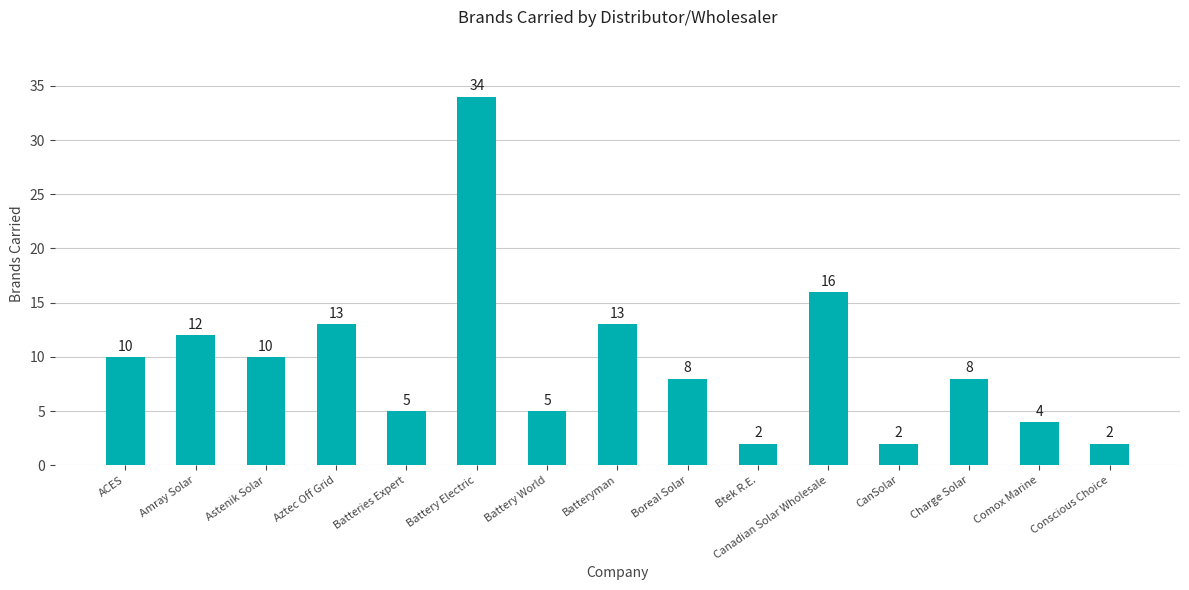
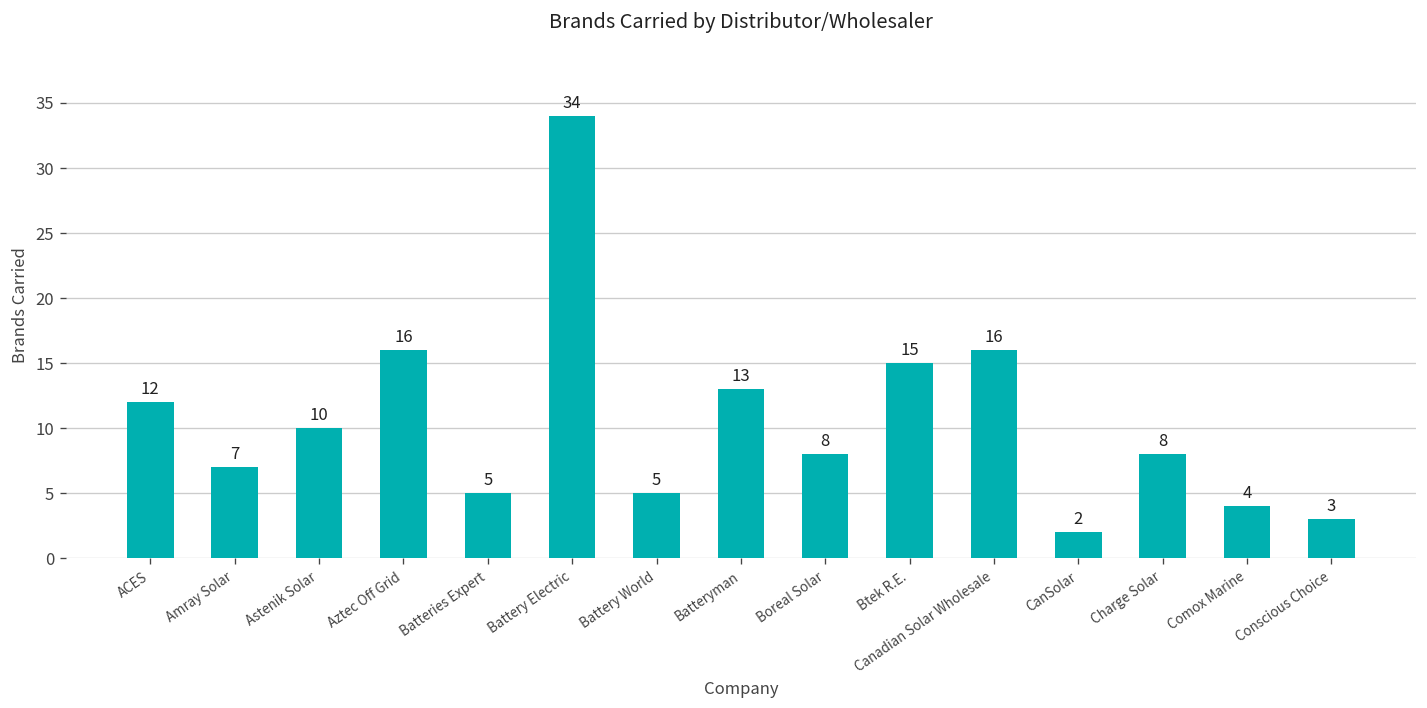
ACES: 10 -> 12
Amray Solar: 12 -> 7
Aztec Off Grid: 13 -> 16
Btek R.E.: 2 -> 15
Conscious Choice: 2 -> 3
